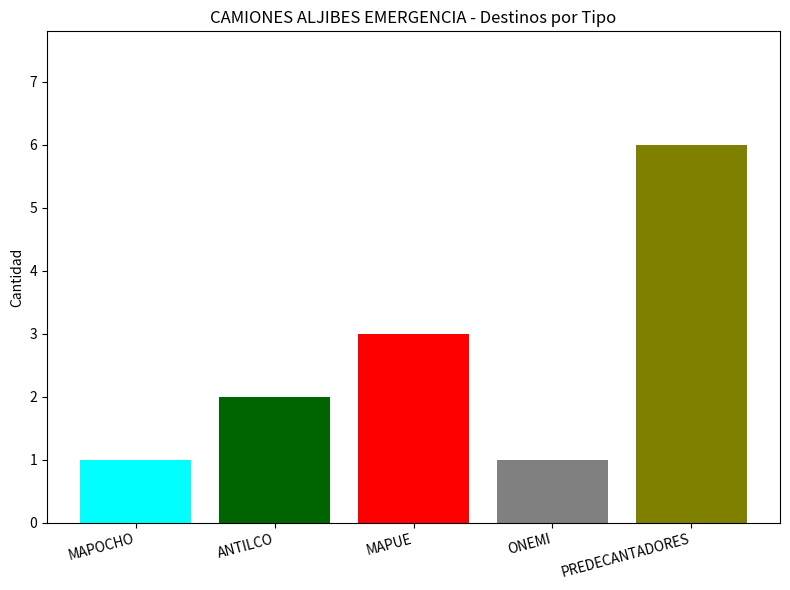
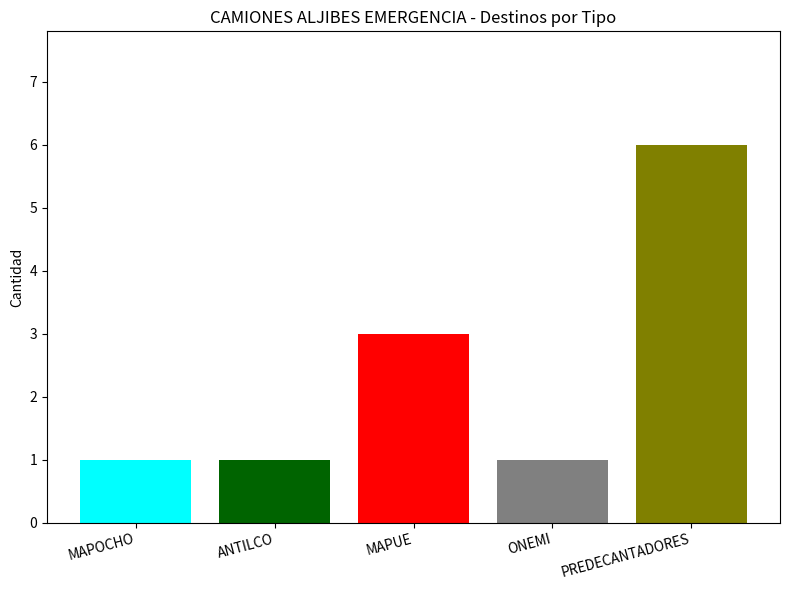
ANTILCO: 2 -> 1
